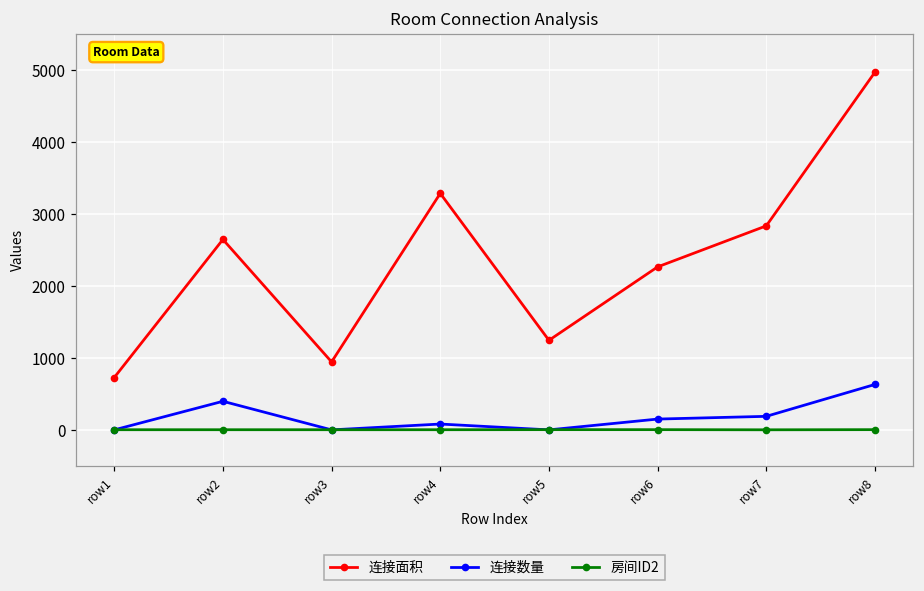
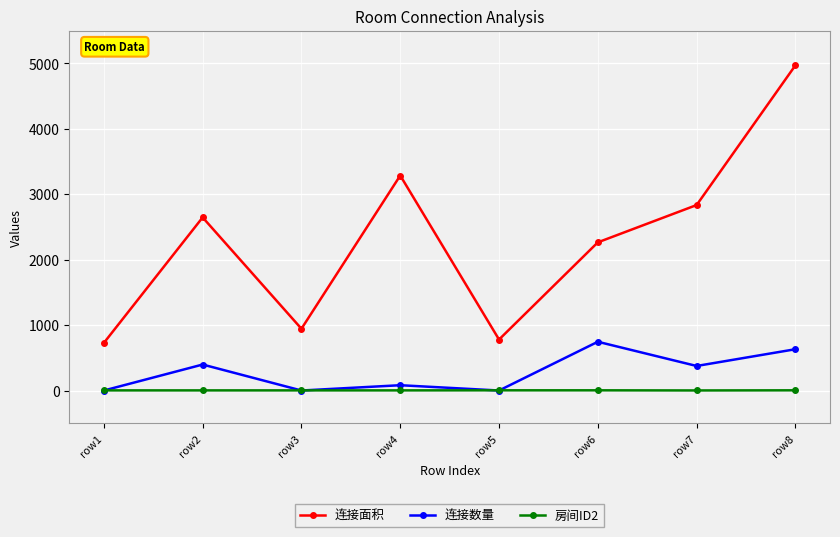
连接面积, row5: 1200 -> 800
连接数量, row6: 200 -> 700
连接数量, row7: 200 -> 400
